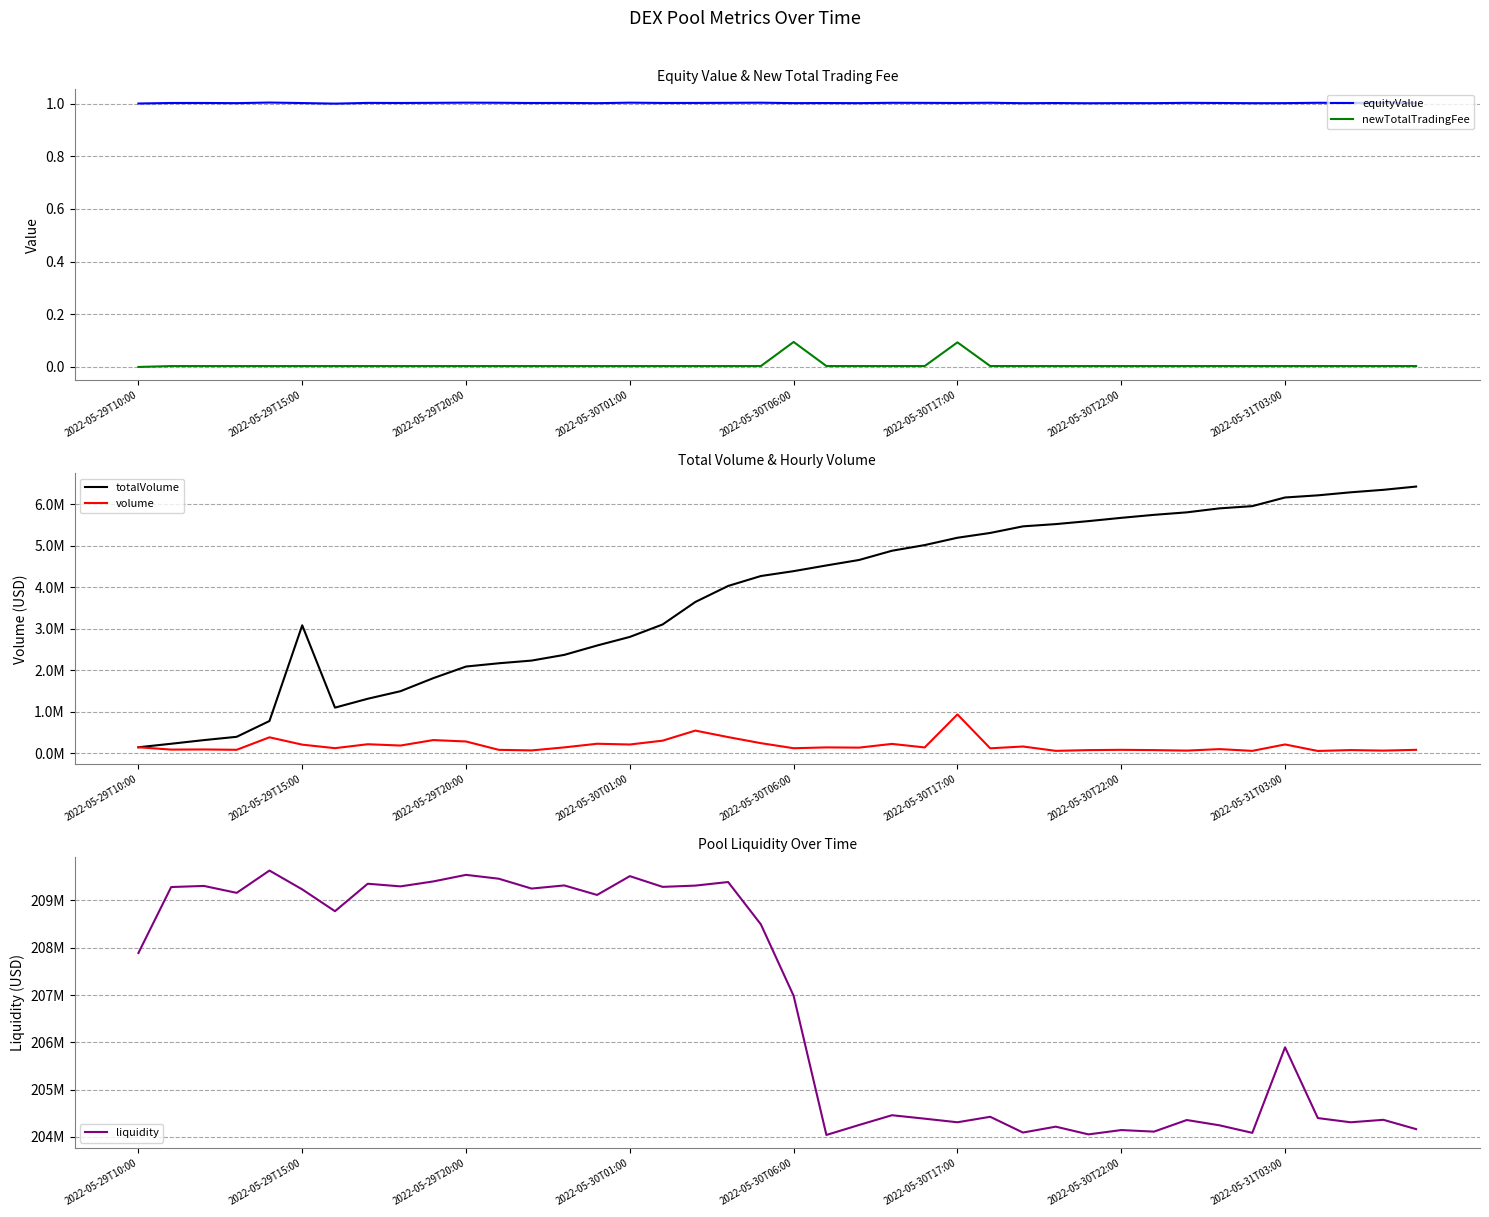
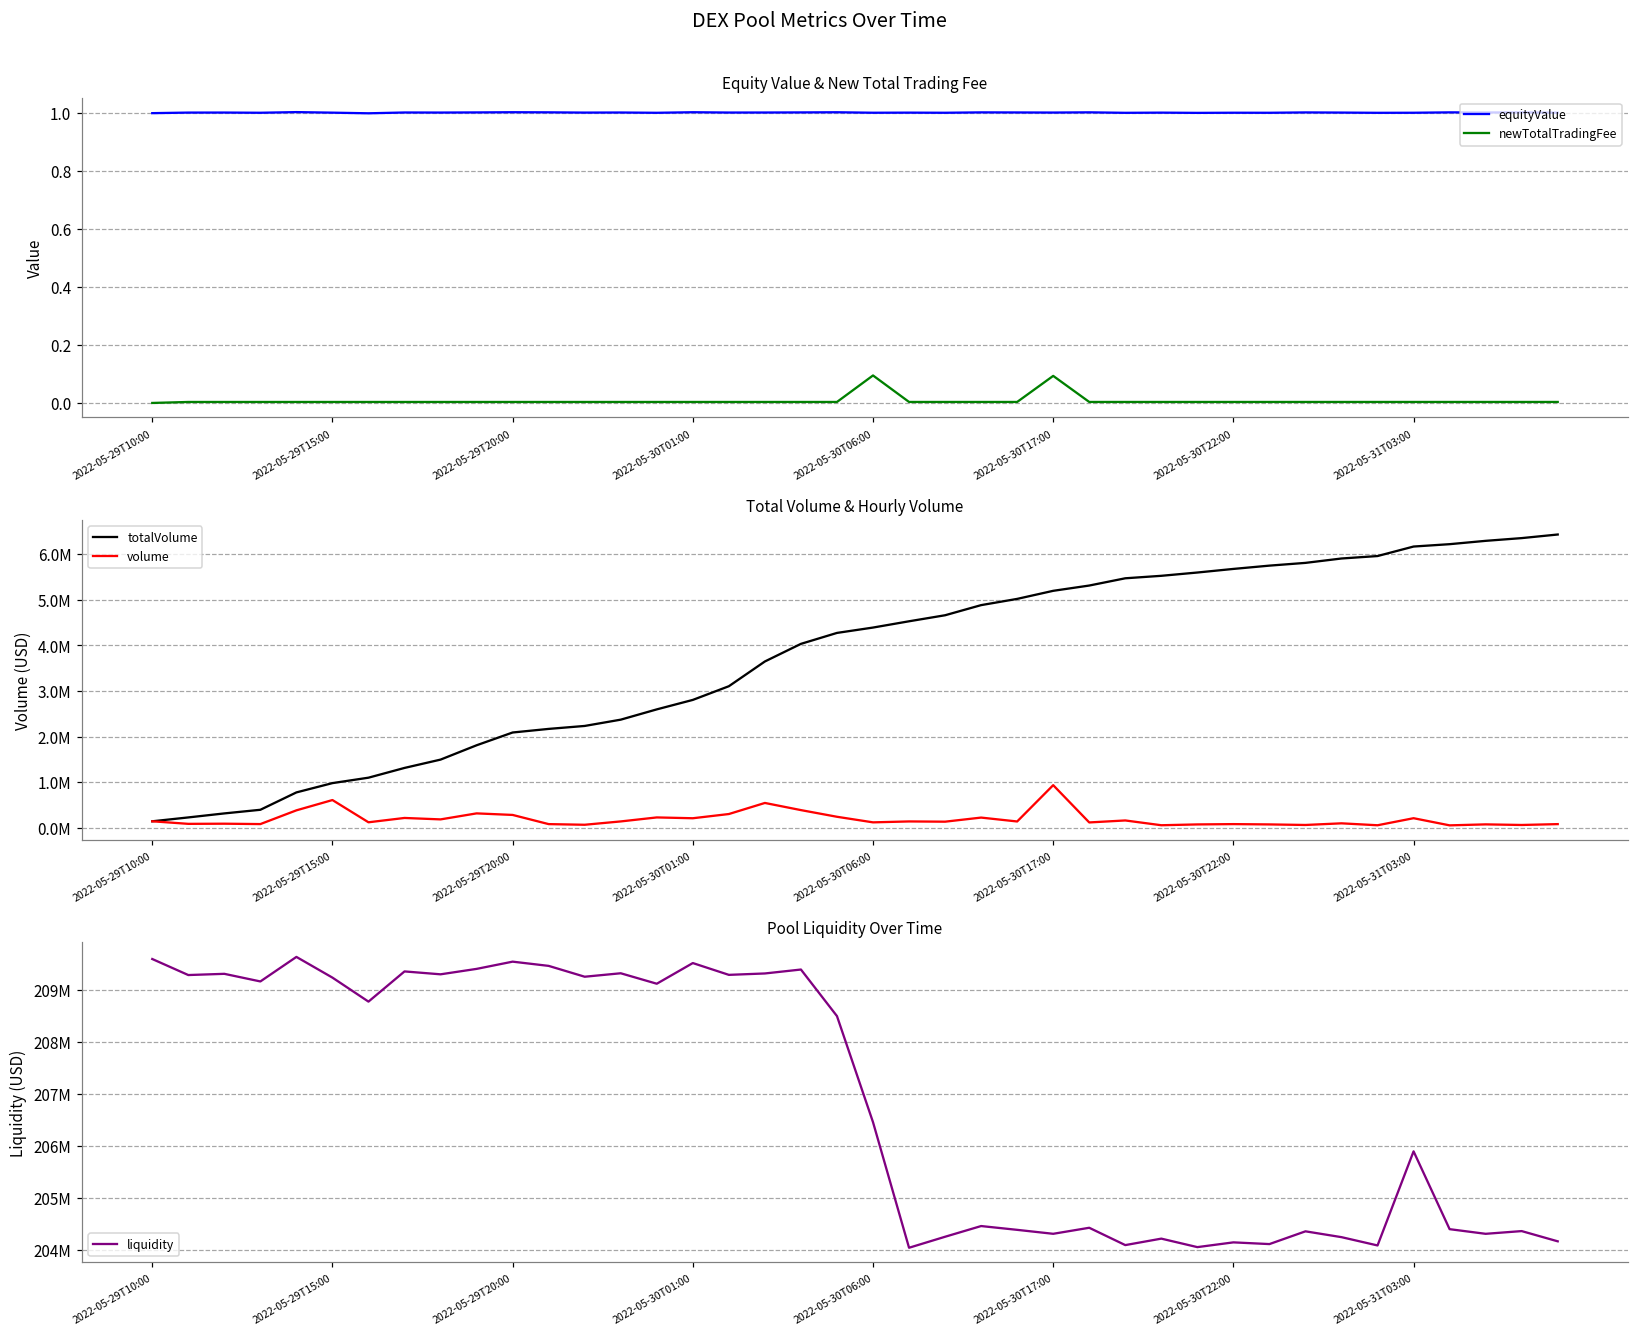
Total Volume & Hourly Volume, totalVolume, 2022-05-29T15:00: 3100000 -> 1000000
Total Volume & Hourly Volume, volume, 2022-05-29T15:00: 200000 -> 600000
Pool Liquidity Over Time, 2022-05-29T10:00: 207900000 -> 209600000
Pool Liquidity Over Time, 2022-05-30T06:00: 207000000 -> 206500000
